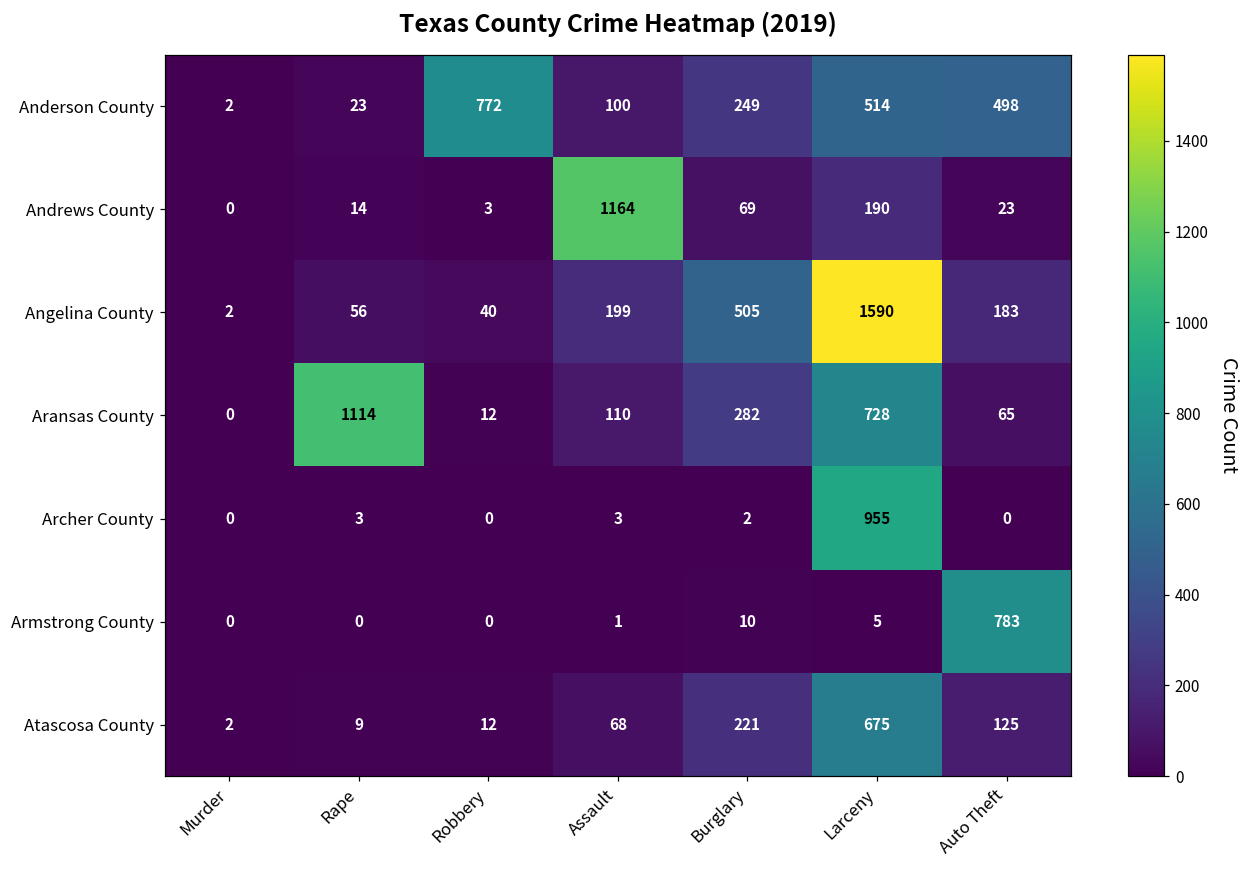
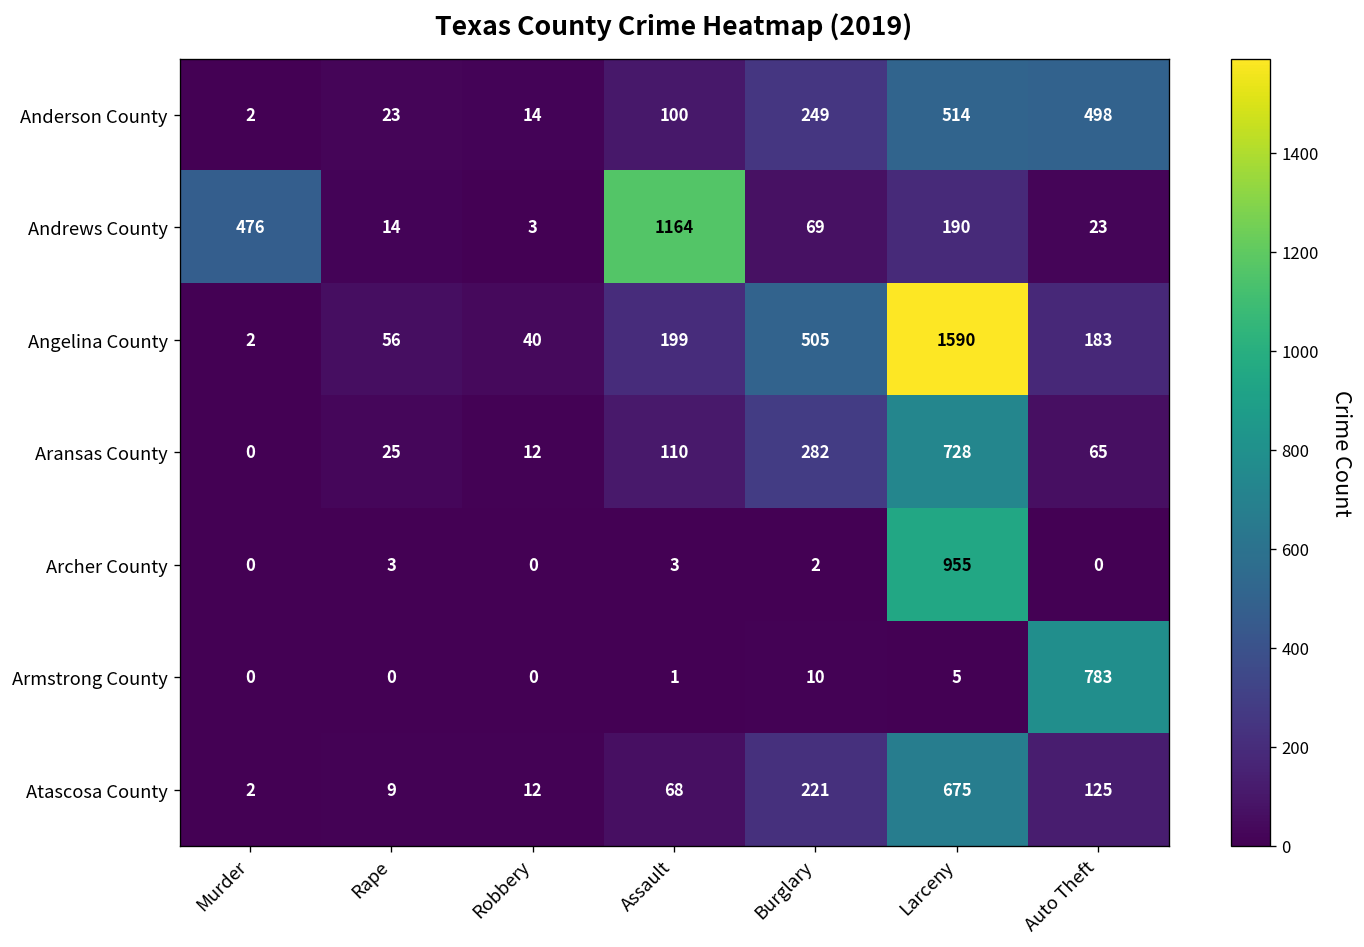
Anderson County, Robbery: 772 -> 14
Andrews County, Murder: 0 -> 476
Aransas County, Rape: 1114 -> 25
